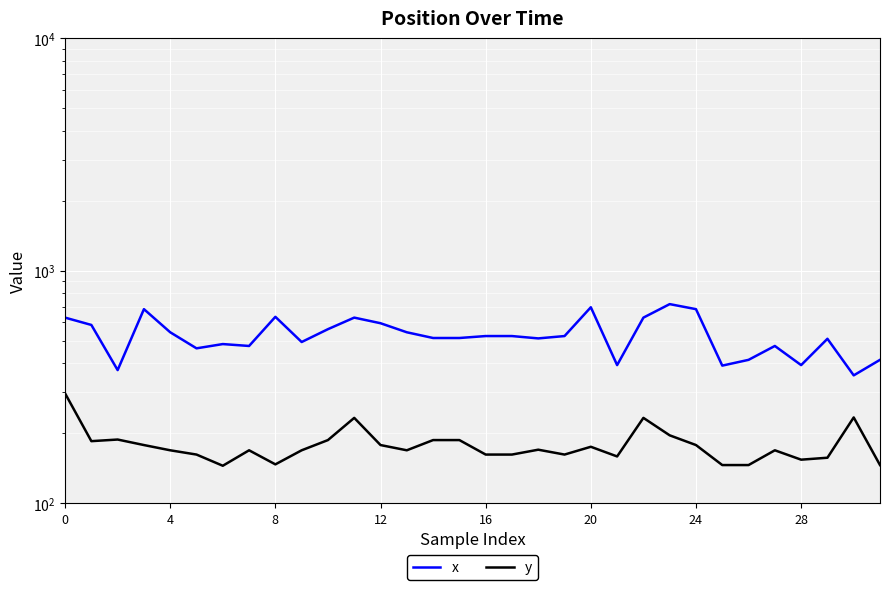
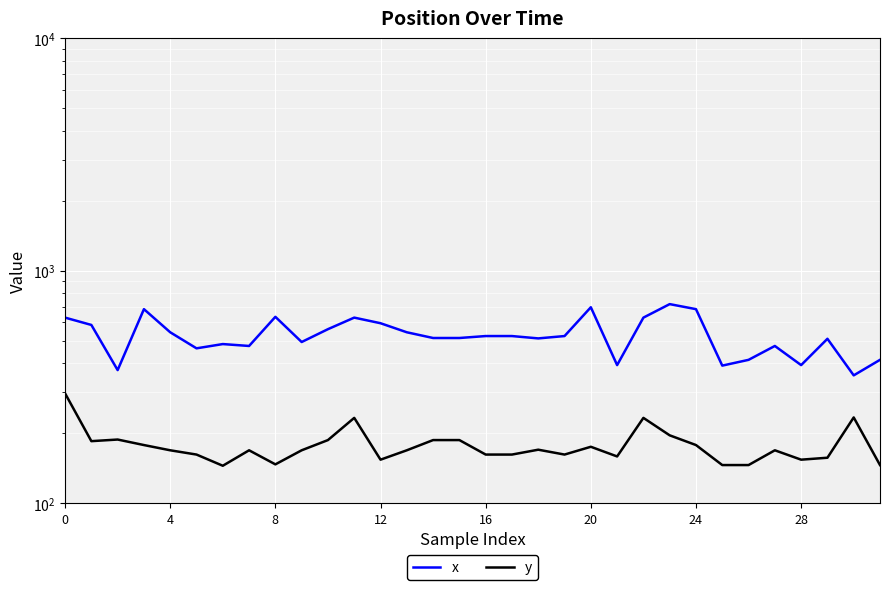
y, 12: 180 -> 150
